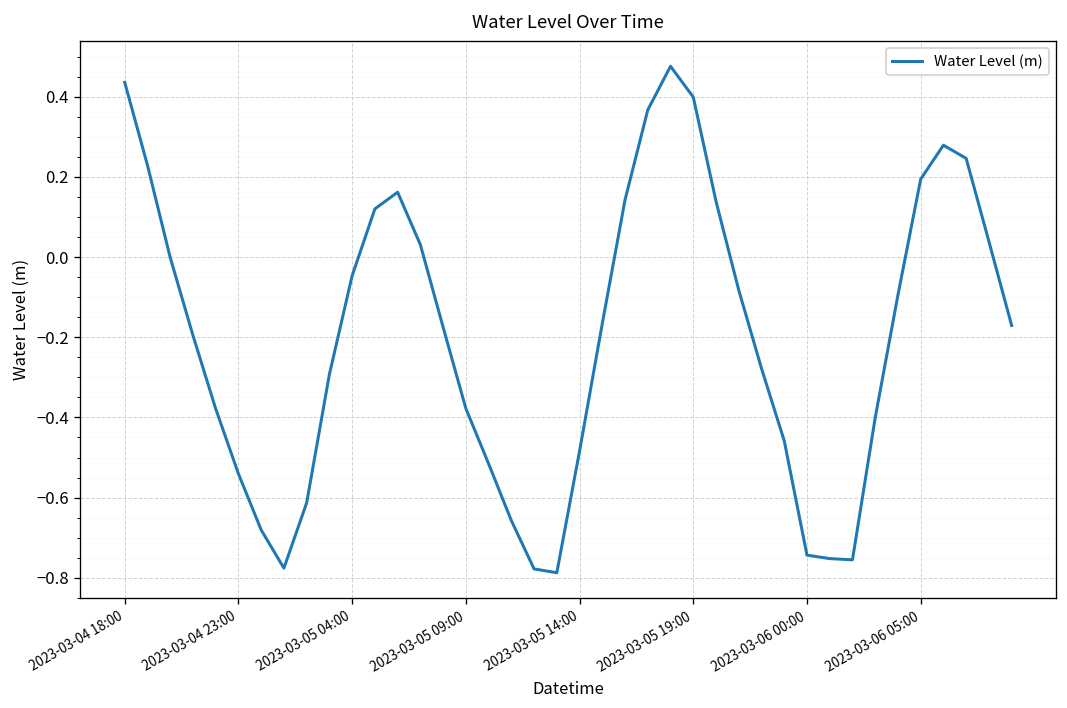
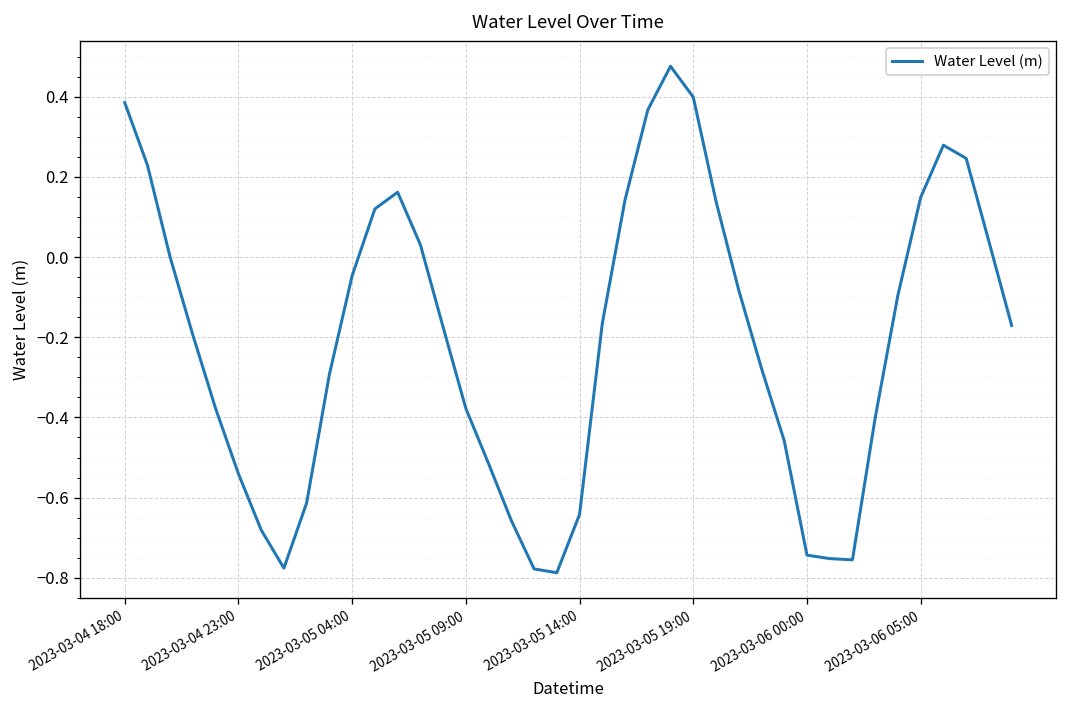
2023-03-04 18:00: 0.44 -> 0.39
2023-03-05 14:00: -0.48 -> -0.64
2023-03-06 05:00: 0.19 -> 0.15
